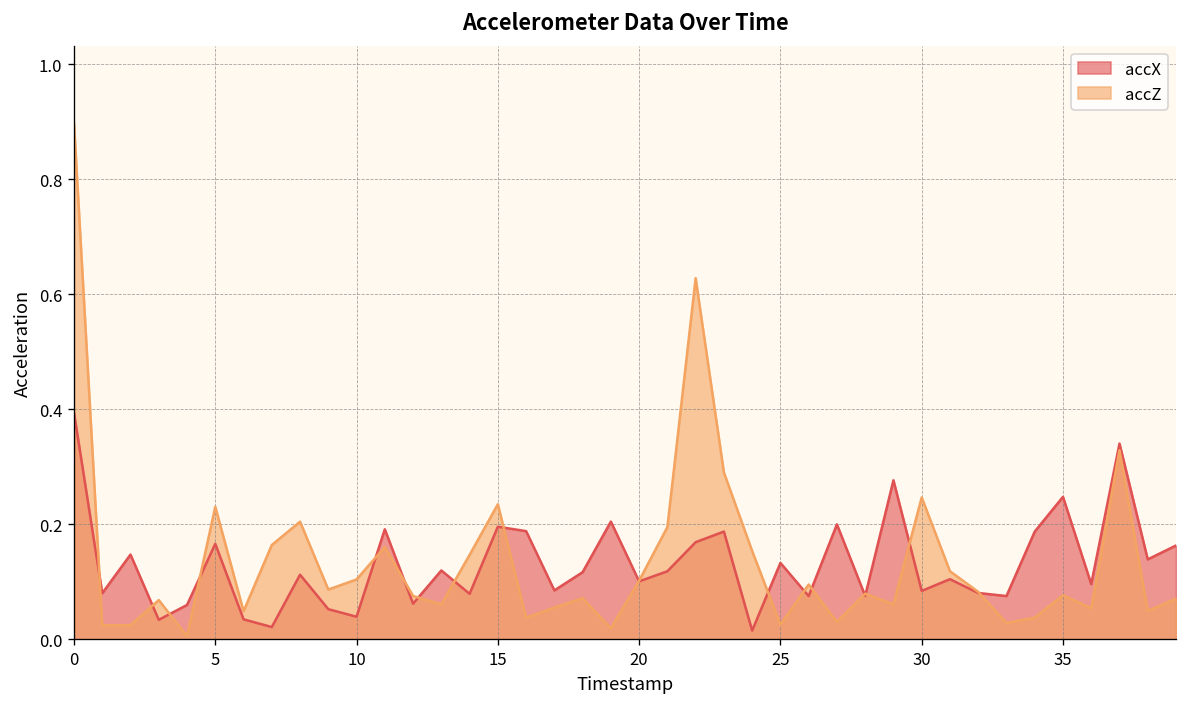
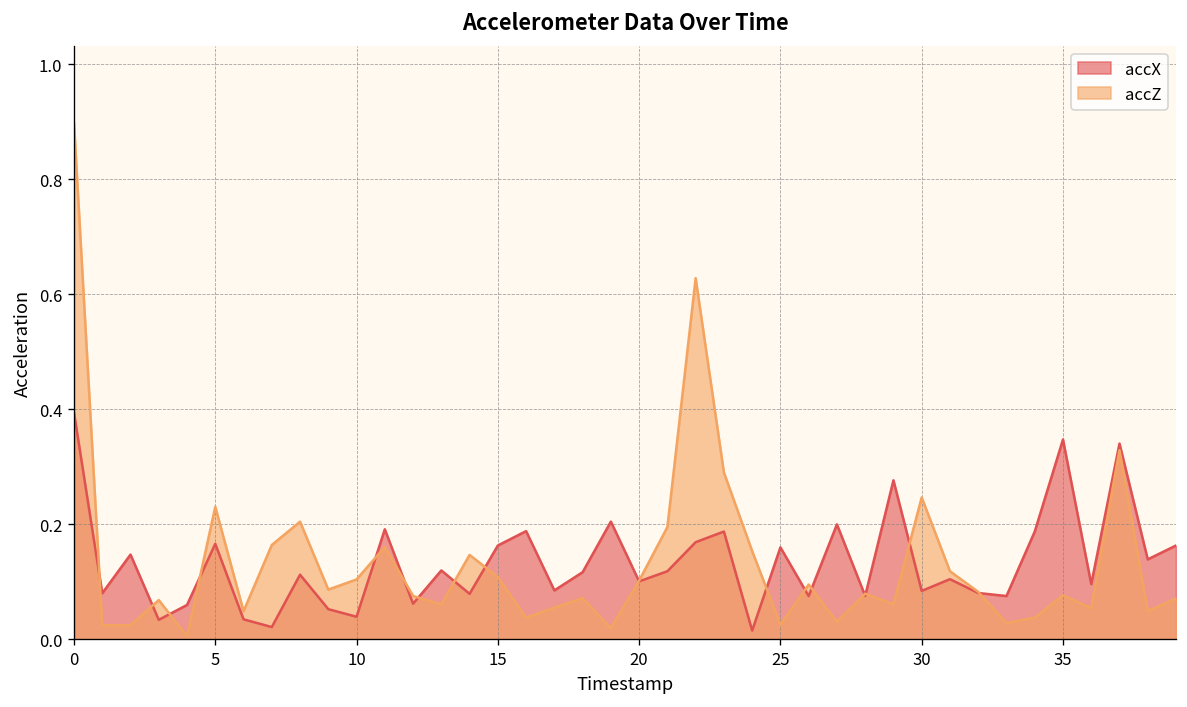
accX, 15: 0.20 -> 0.16
accZ, 15: 0.24 -> 0.11
accX, 25: 0.13 -> 0.16
accX, 35: 0.25 -> 0.35
